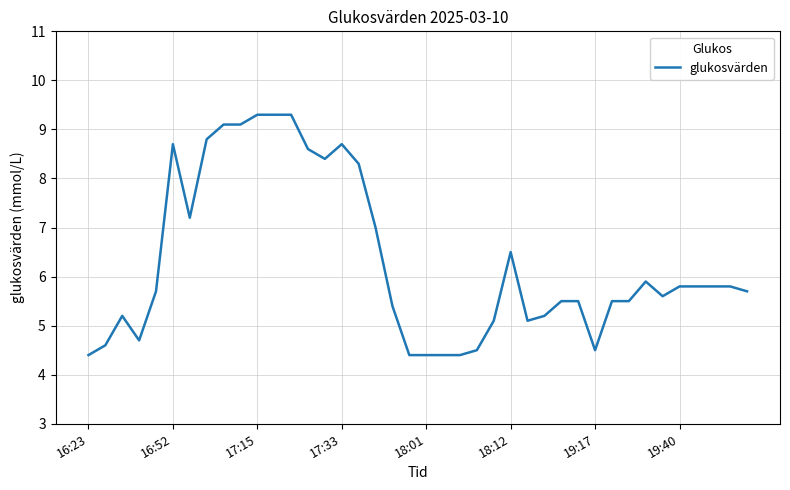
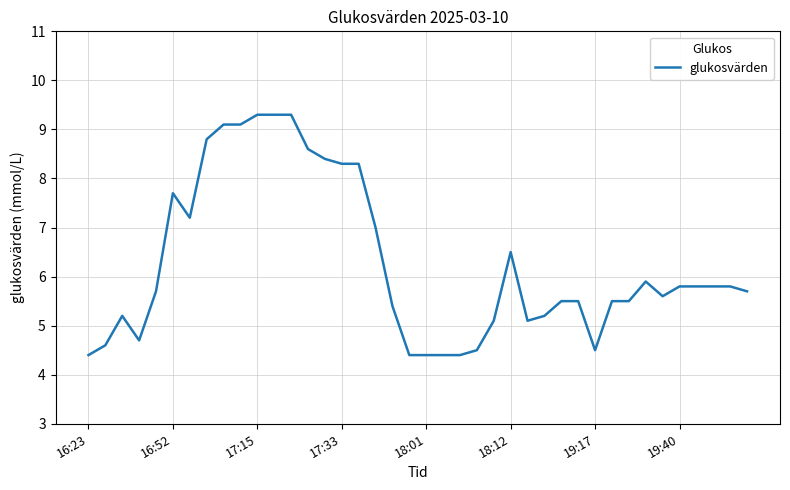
16:52: 8.7 -> 7.7
17:33: 8.7 -> 8.3
